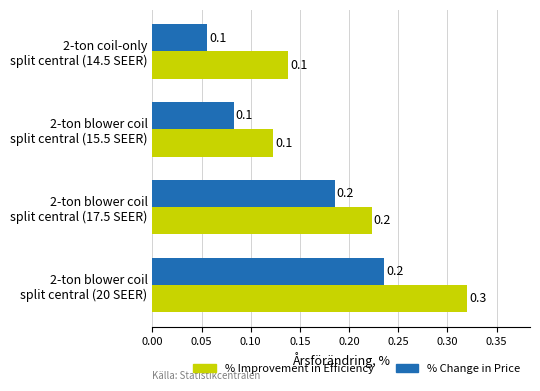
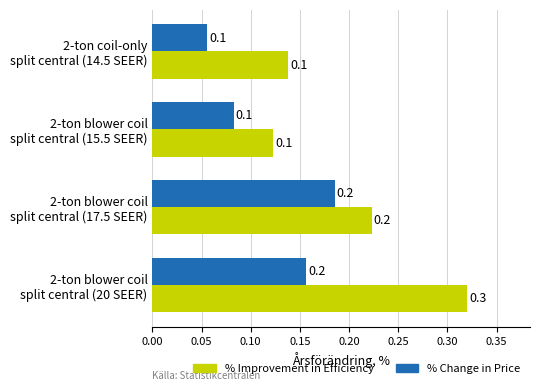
% Change in Price, 2-ton blower coil split central (20 SEER): 0.24 -> 0.16
